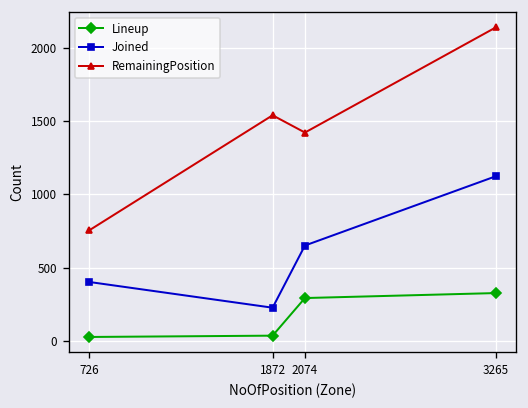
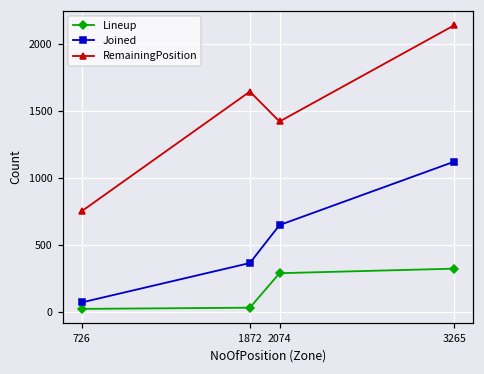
Joined, 726: 400 -> 70
Joined, 1872: 230 -> 370
RemainingPosition, 1872: 1540 -> 1650
